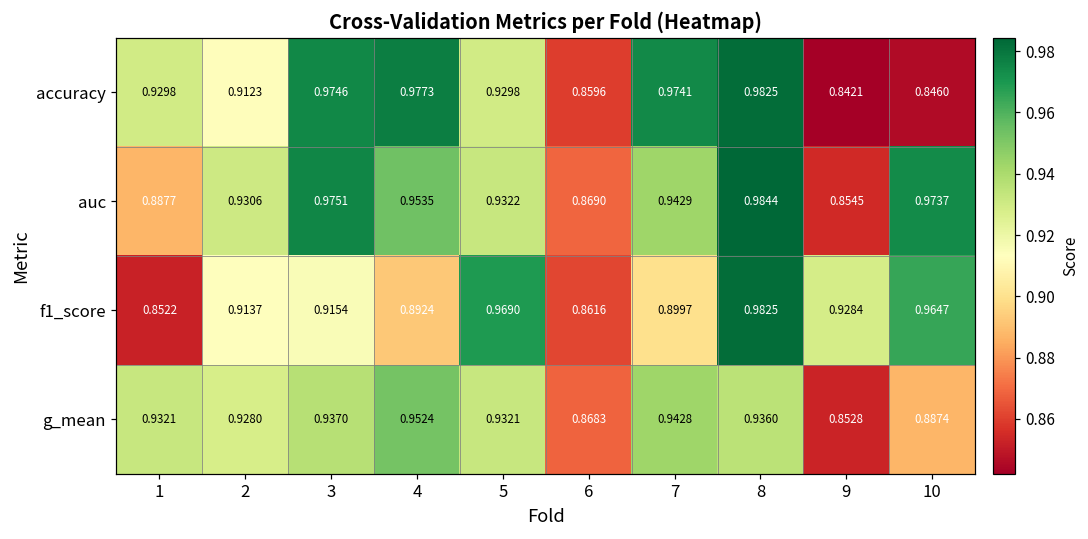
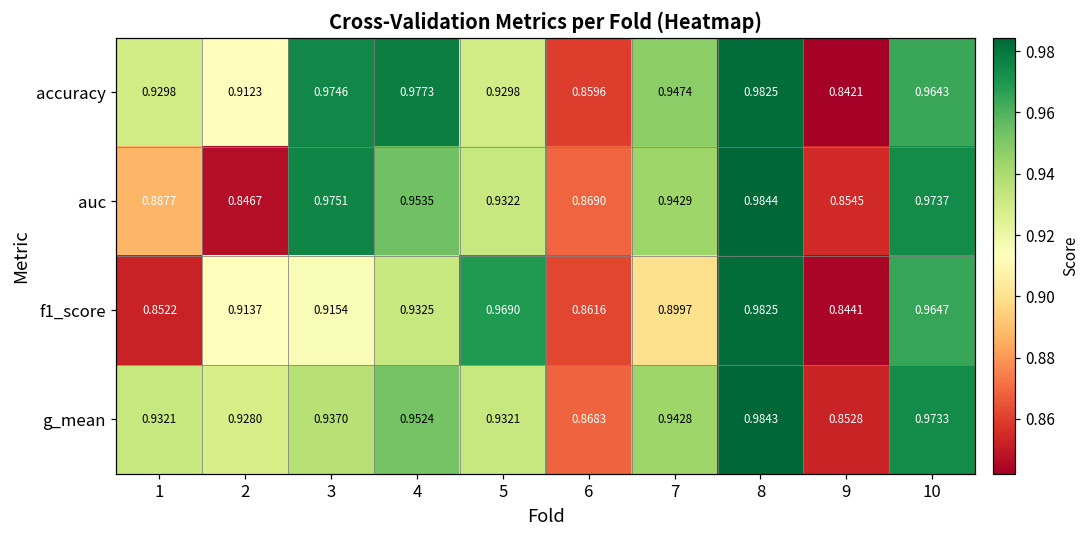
accuracy, 7: 0.9741 -> 0.9474
accuracy, 10: 0.8460 -> 0.9643
auc, 2: 0.9306 -> 0.8467
f1_score, 4: 0.8924 -> 0.9325
f1_score, 9: 0.9284 -> 0.8441
g_mean, 8: 0.9360 -> 0.9843
g_mean, 10: 0.8874 -> 0.9733
